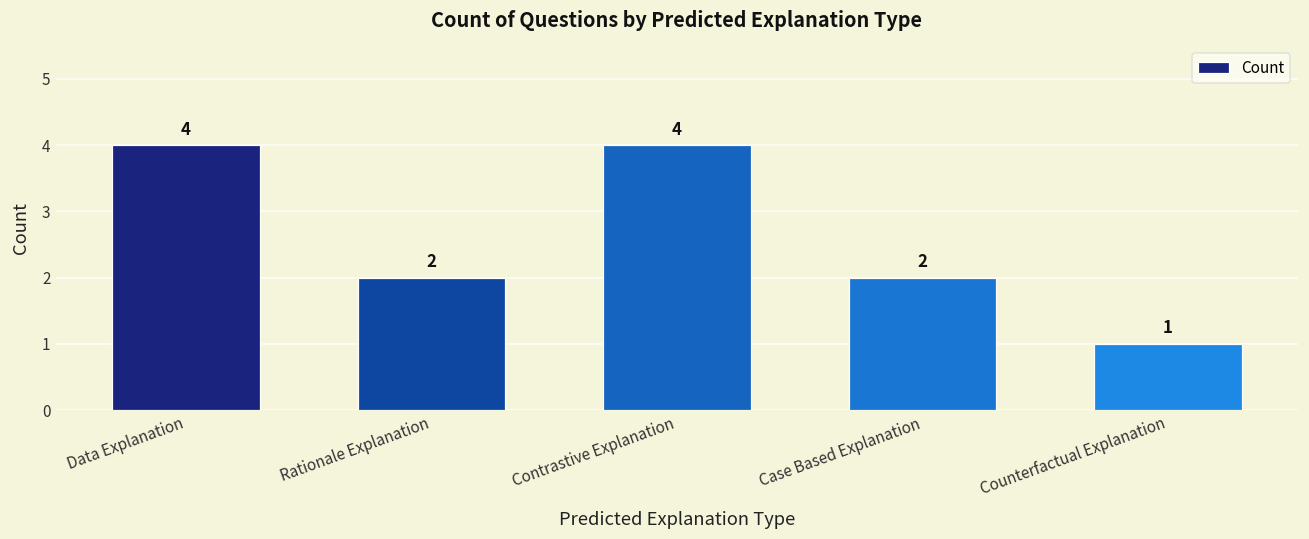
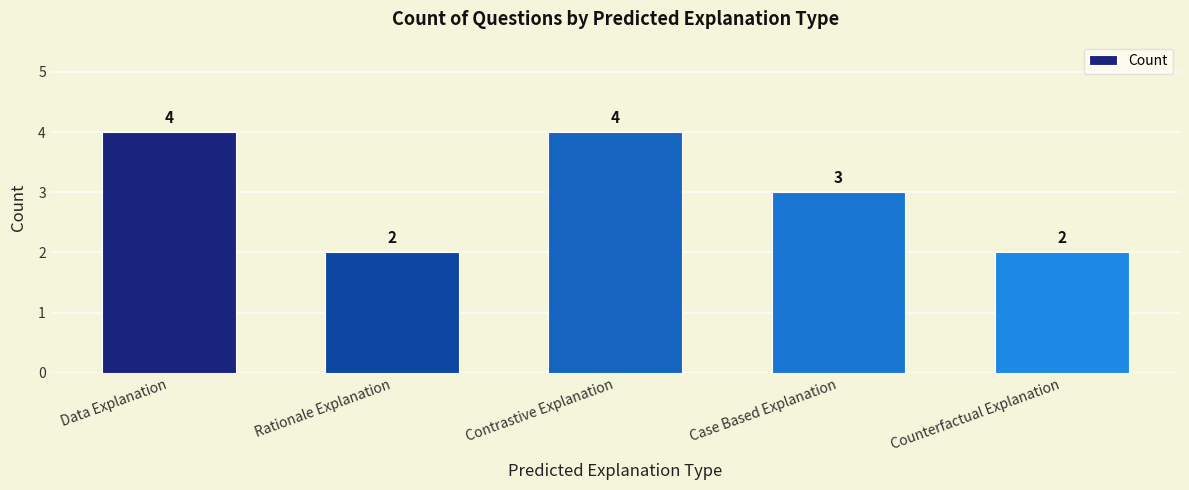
Case Based Explanation: 2 -> 3
Counterfactual Explanation: 1 -> 2
